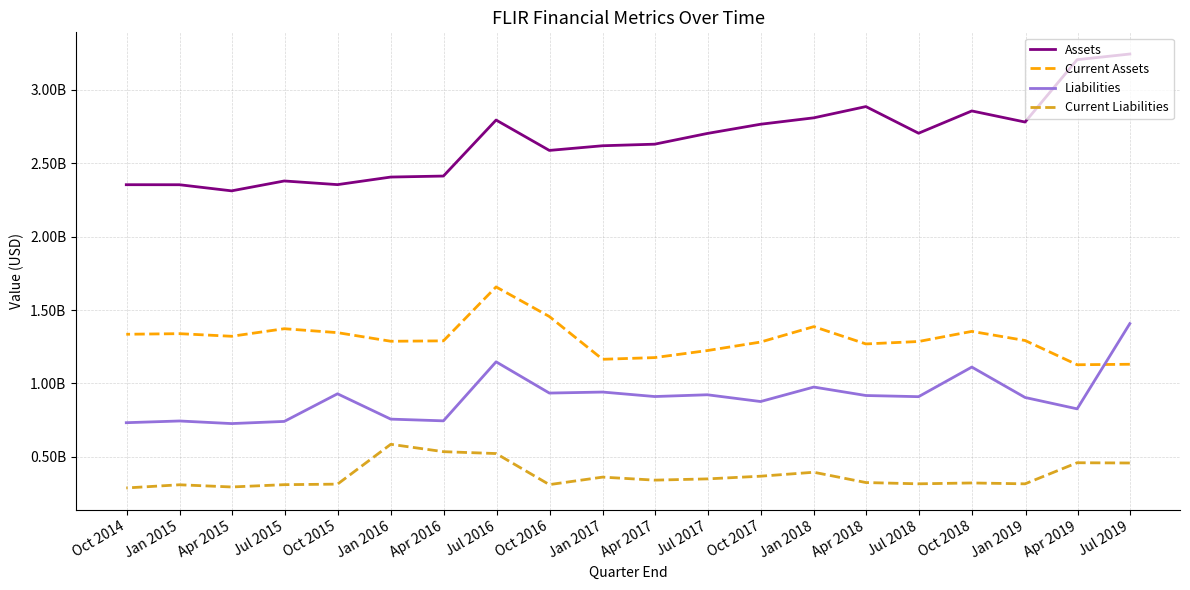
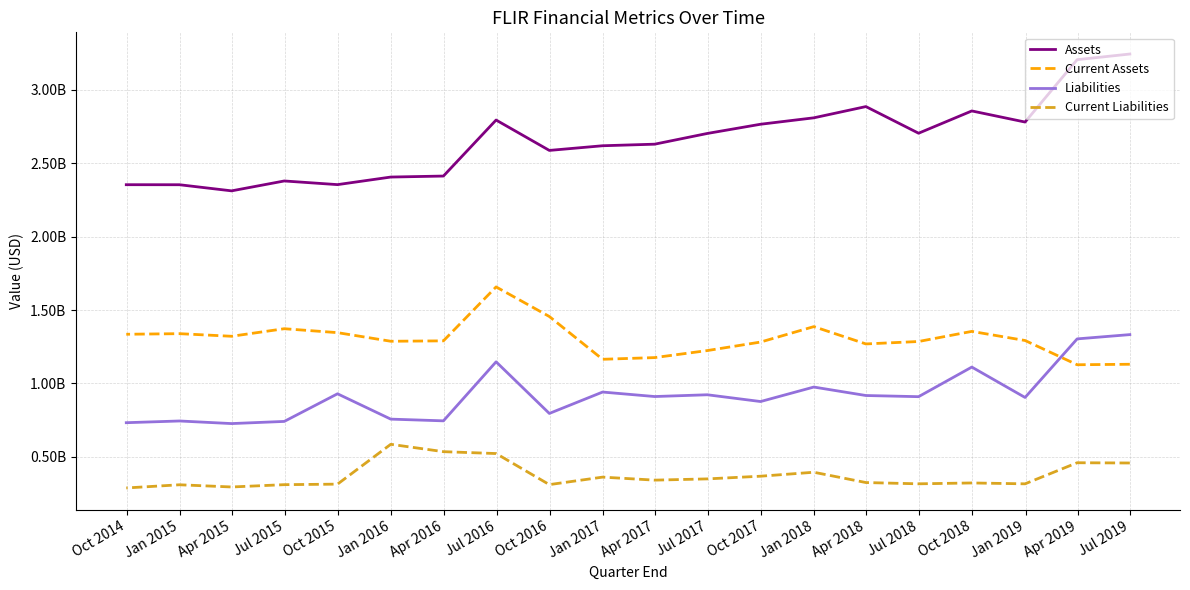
Liabilities, Oct 2016: 930000000 -> 800000000
Liabilities, Apr 2019: 830000000 -> 1300000000
Liabilities, Jul 2019: 1410000000 -> 1330000000
